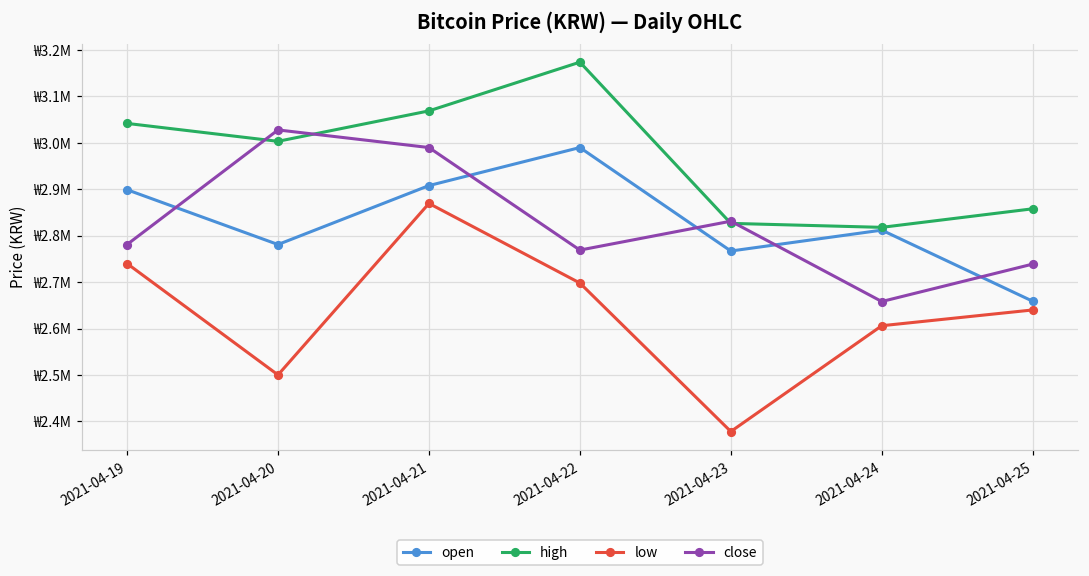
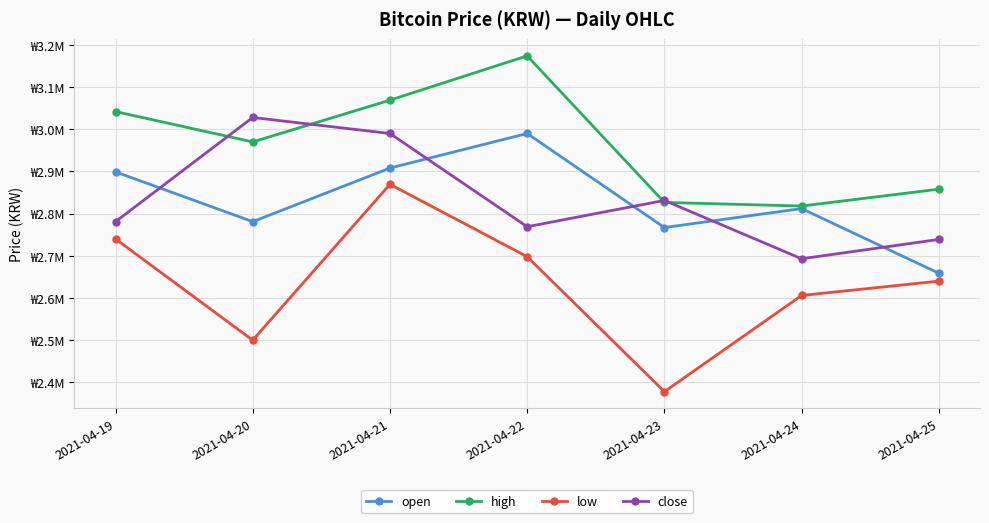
high, 2021-04-20: ₩3000000 -> ₩2970000
close, 2021-04-24: ₩2660000 -> ₩2690000
